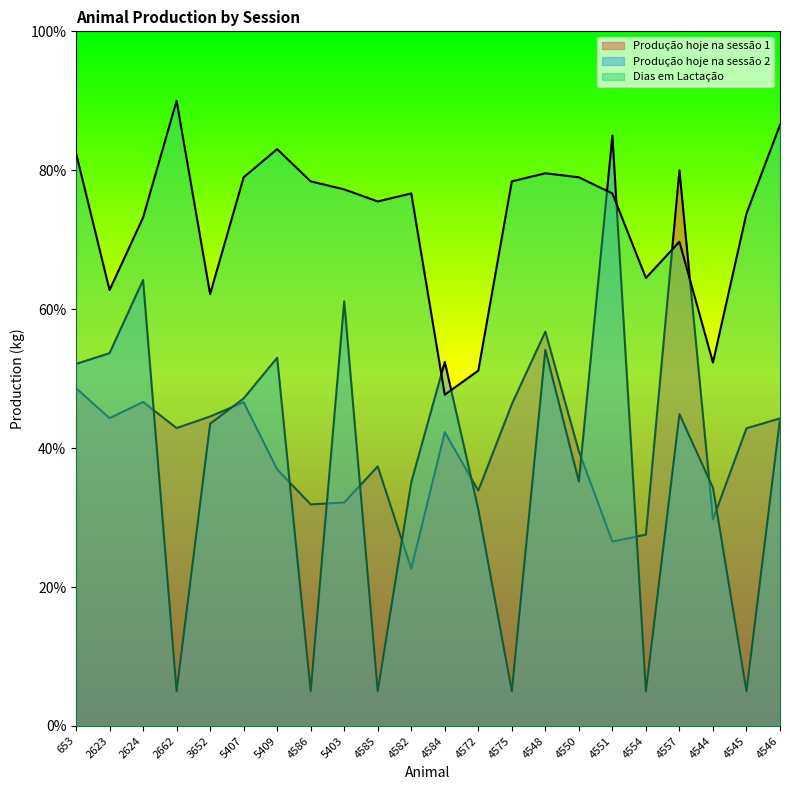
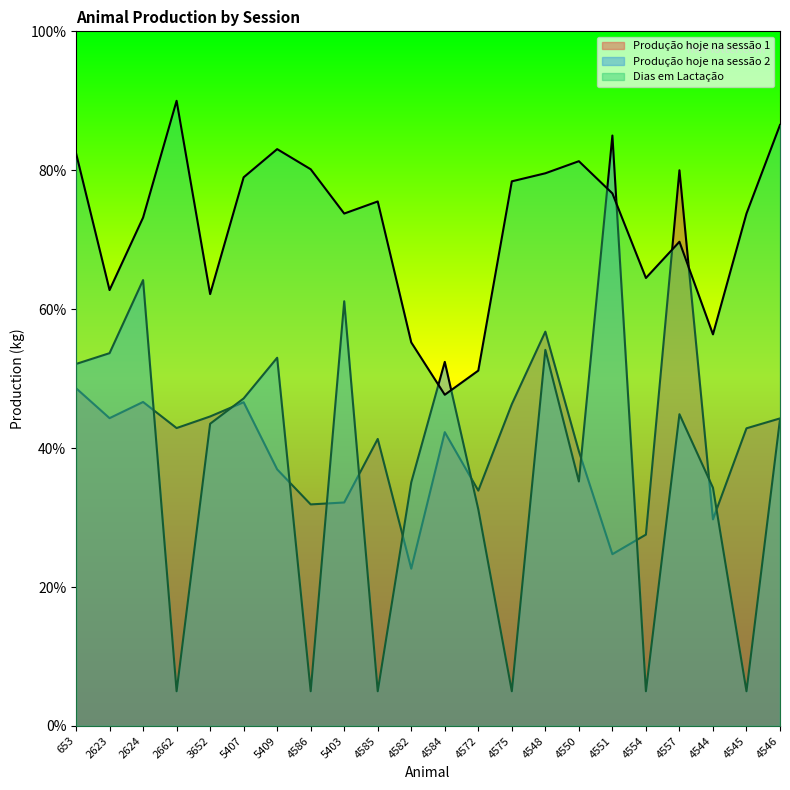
Dias em Lactação, 4586: 78% -> 80%
Dias em Lactação, 5403: 77% -> 74%
Produção hoje na sessão 1, 4585: 37% -> 41%
Dias em Lactação, 4582: 77% -> 55%
Dias em Lactação, 4550: 79% -> 81%
Produção hoje na sessão 1, 4551: 27% -> 25%
Dias em Lactação, 4544: 52% -> 56%
